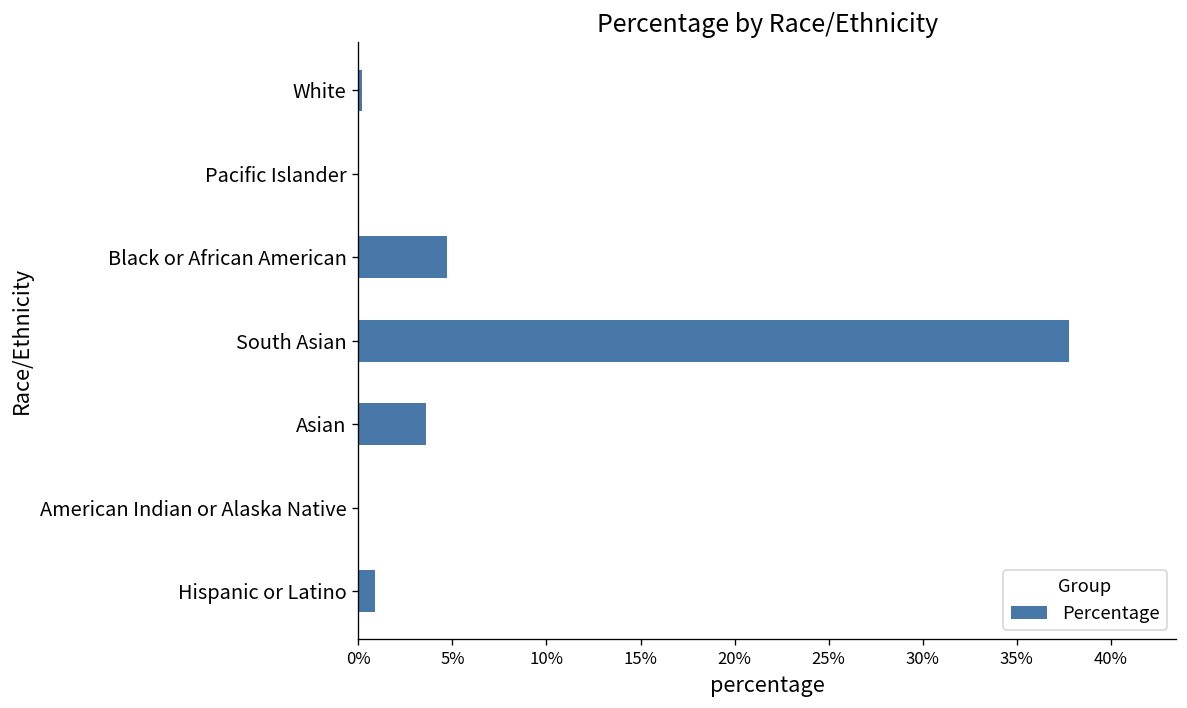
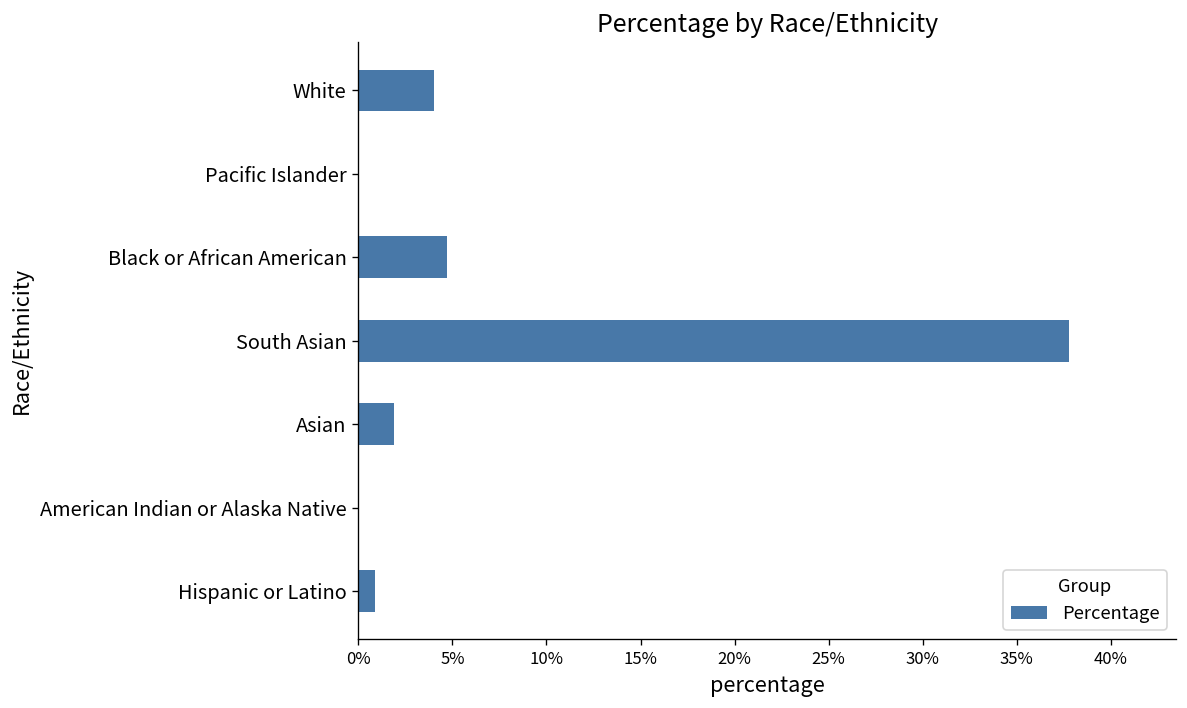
White: 0.2% -> 4.0%
Asian: 3.6% -> 1.9%
